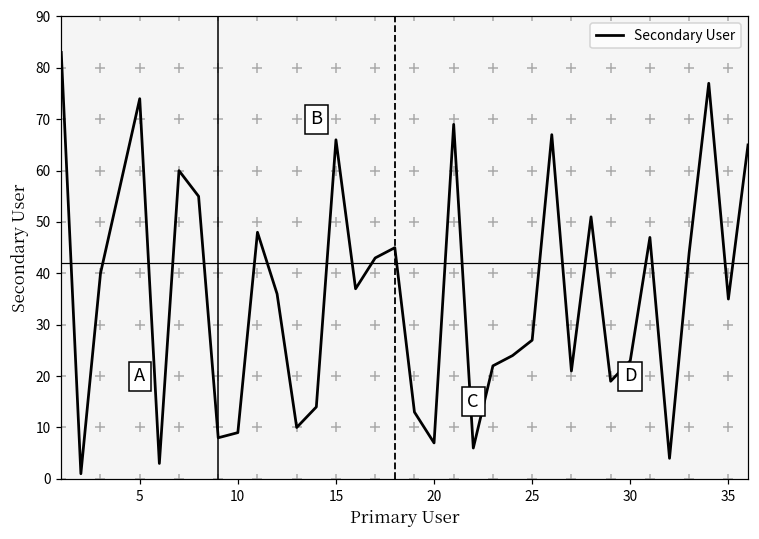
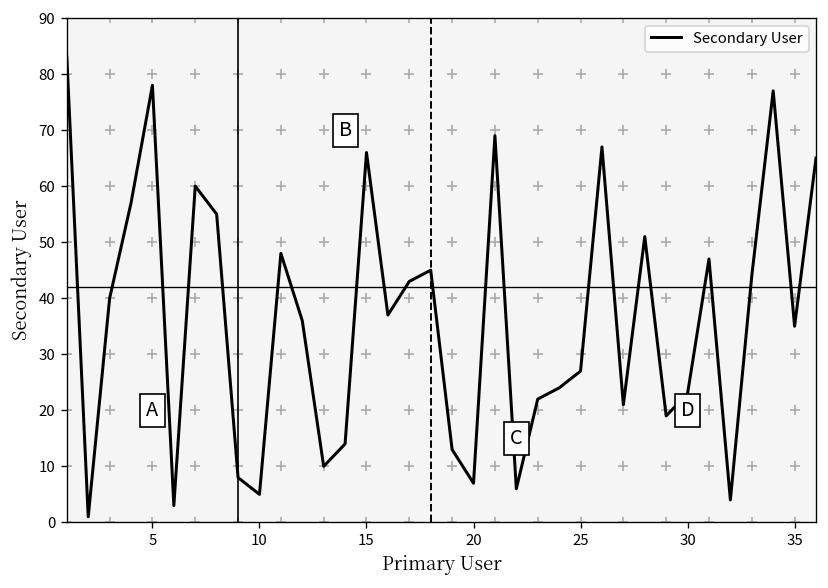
Secondary User, 5: 74 -> 78
Secondary User, 10: 9 -> 5
